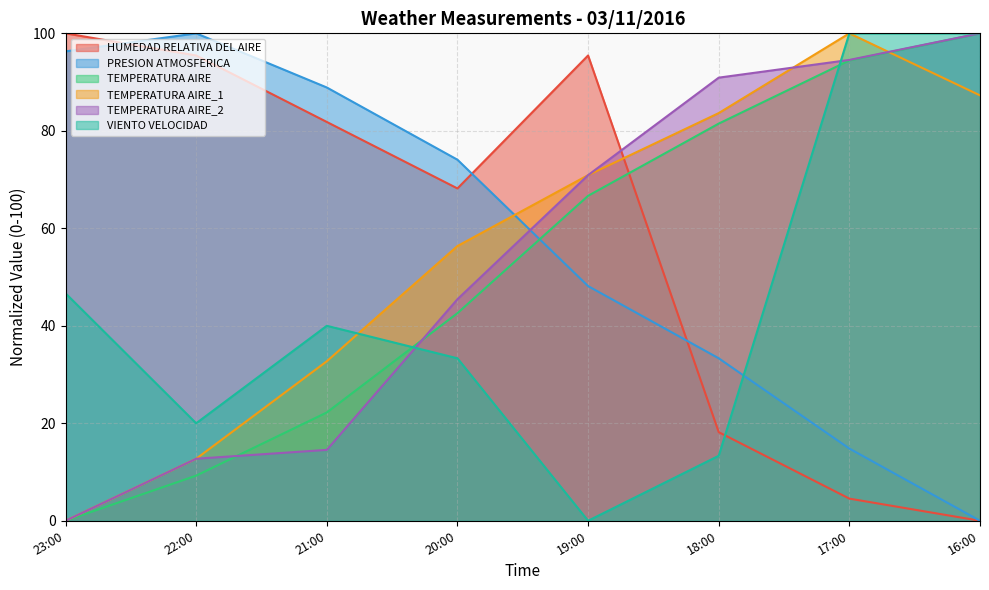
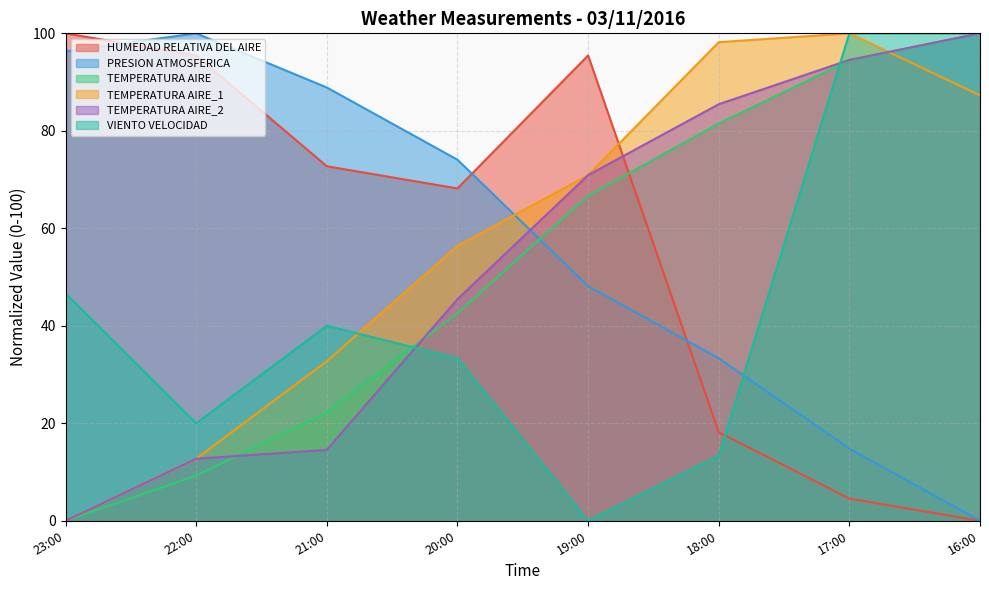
HUMEDAD RELATIVA DEL AIRE, 21:00: 82 -> 73
TEMPERATURA AIRE_1, 18:00: 84 -> 98
TEMPERATURA AIRE_2, 18:00: 91 -> 85
